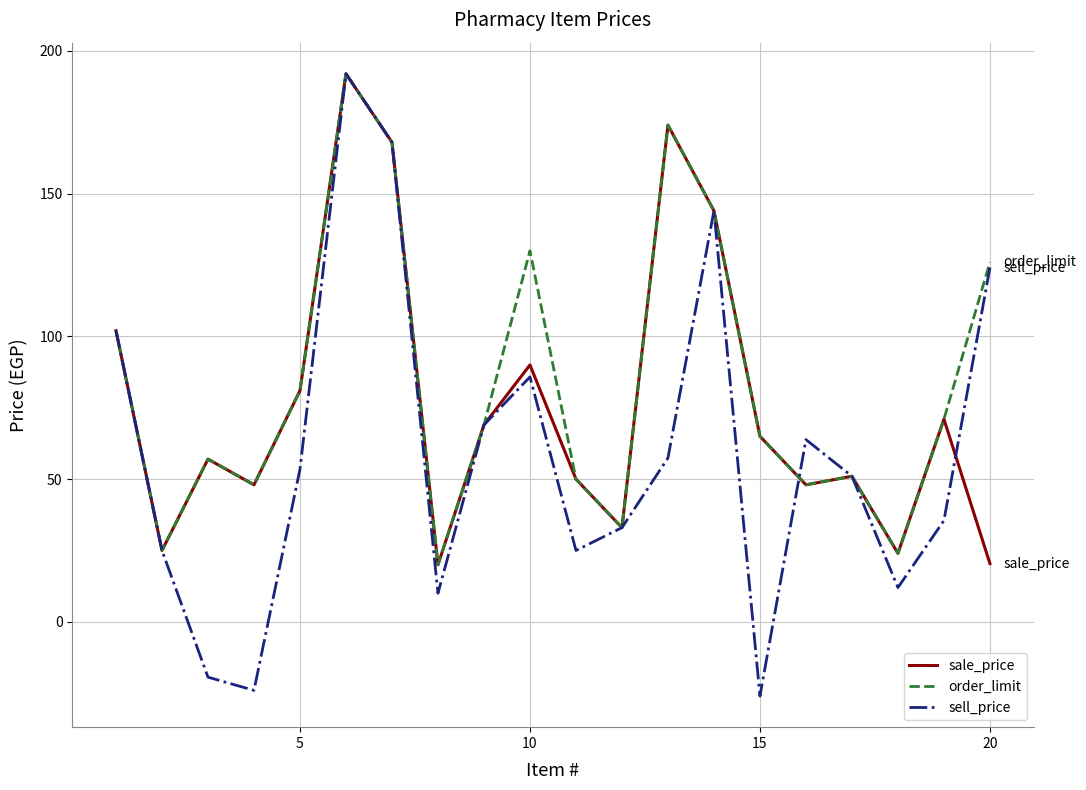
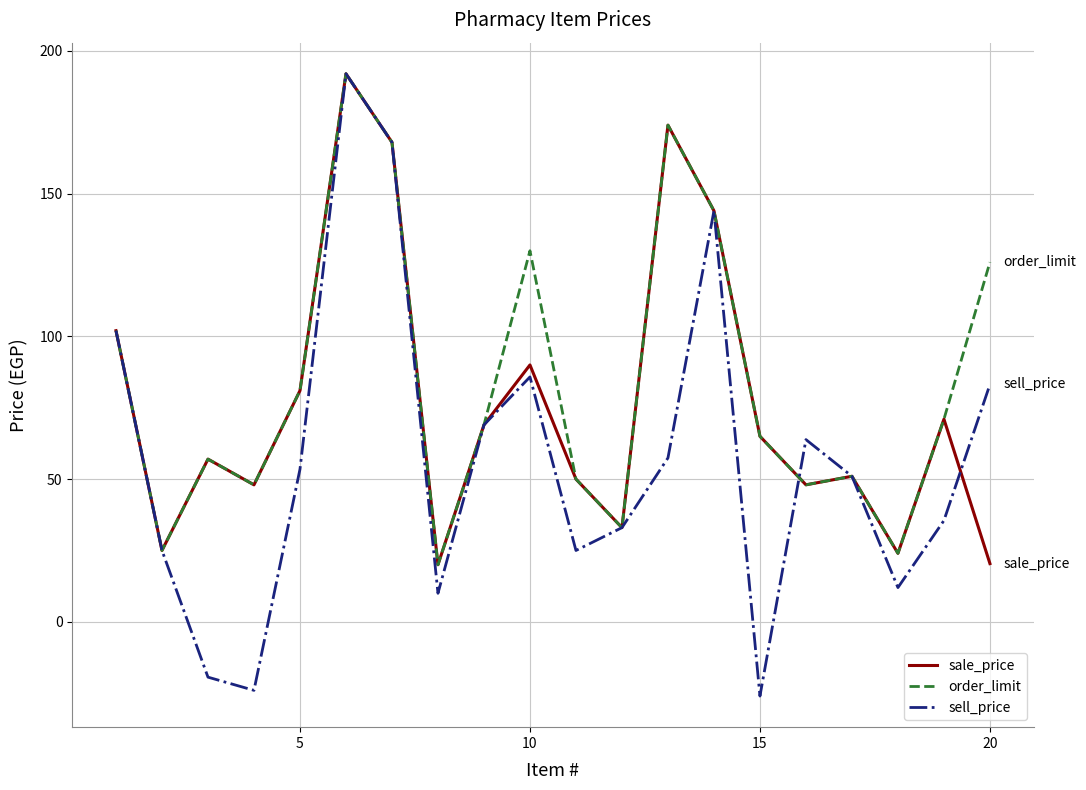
sell_price, 20: 124 -> 83
